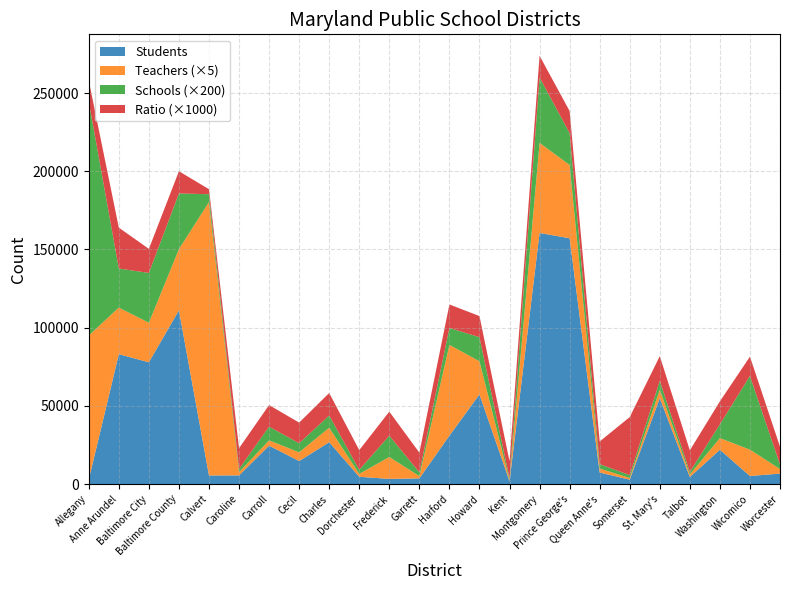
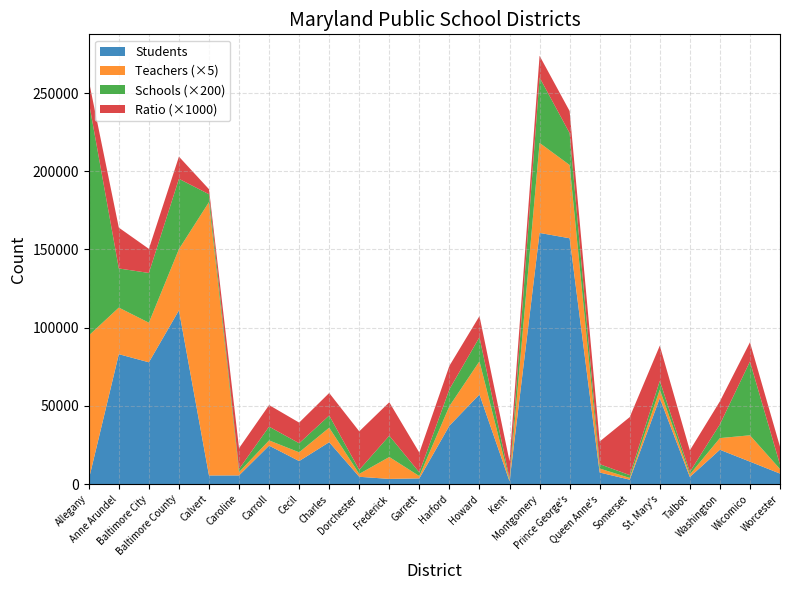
Schools (×200), Baltimore County: 36000 -> 45000
Ratio (×1000), Dorchester: 13000 -> 25000
Ratio (×1000), Frederick: 15000 -> 21000
Students, Harford: 31000 -> 37000
Teachers (×5), Harford: 58000 -> 12000
Ratio (×1000), St. Mary's: 16000 -> 23000
Students, Wicomico: 5000 -> 14000
